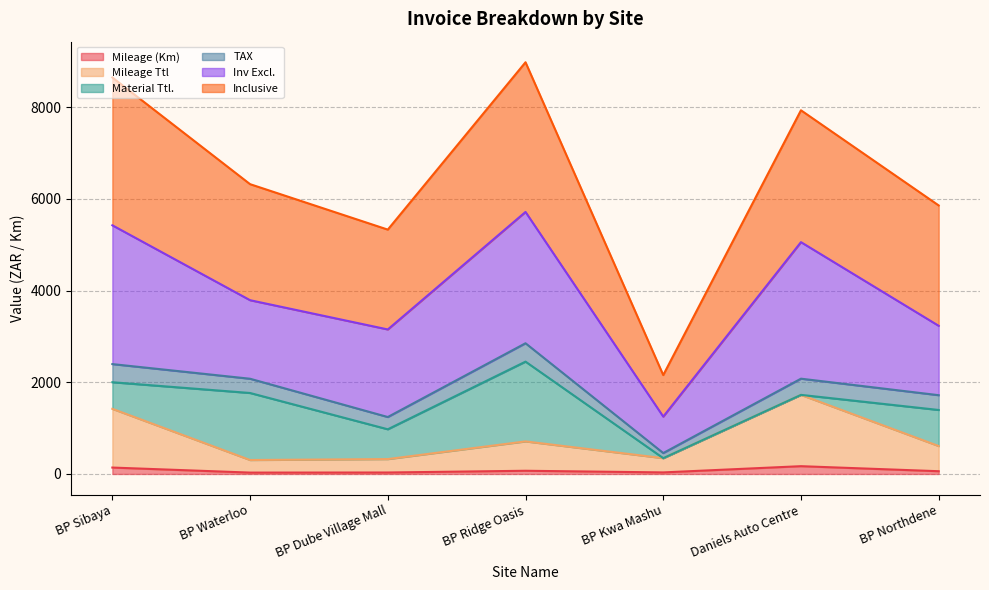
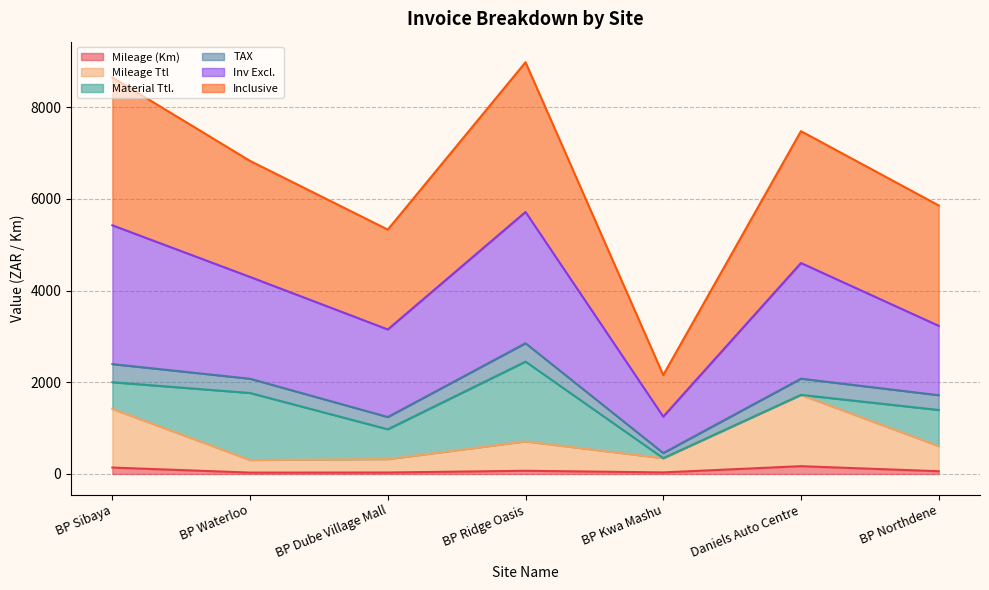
Inv Excl., BP Waterloo: 1700 -> 2200
Inv Excl., Daniels Auto Centre: 3000 -> 2500
